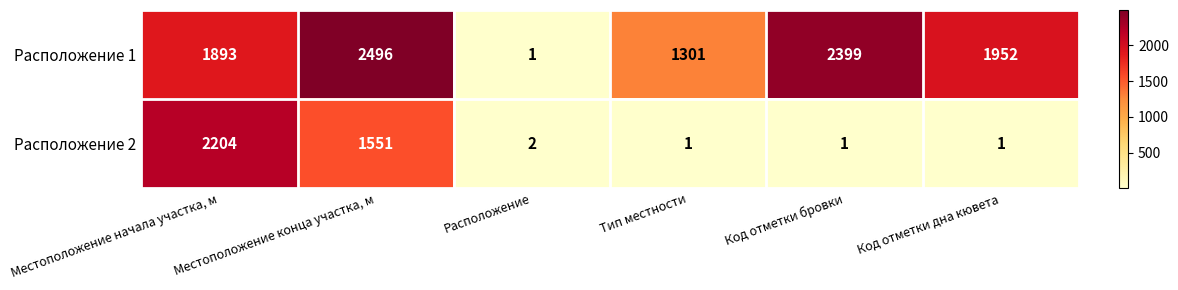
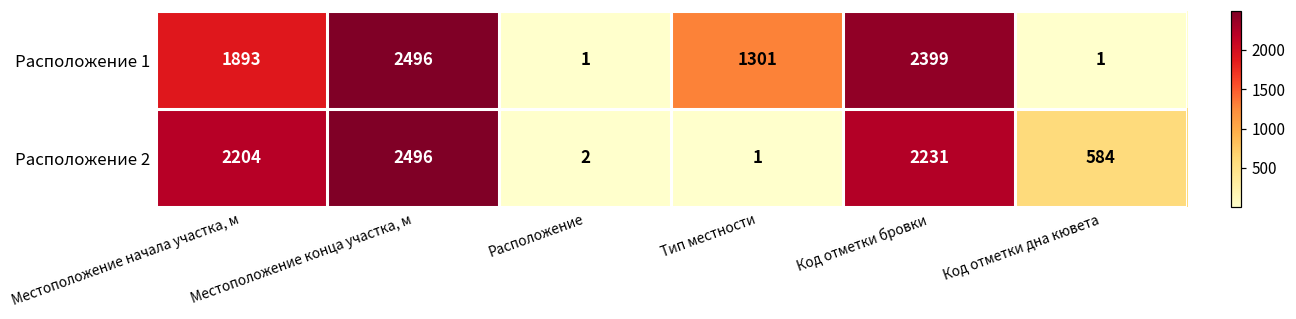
Расположение 1, Код отметки дна кювета: 1952 -> 1
Расположение 2, Местоположение конца участка, м: 1551 -> 2496
Расположение 2, Код отметки бровки: 1 -> 2231
Расположение 2, Код отметки дна кювета: 1 -> 584
